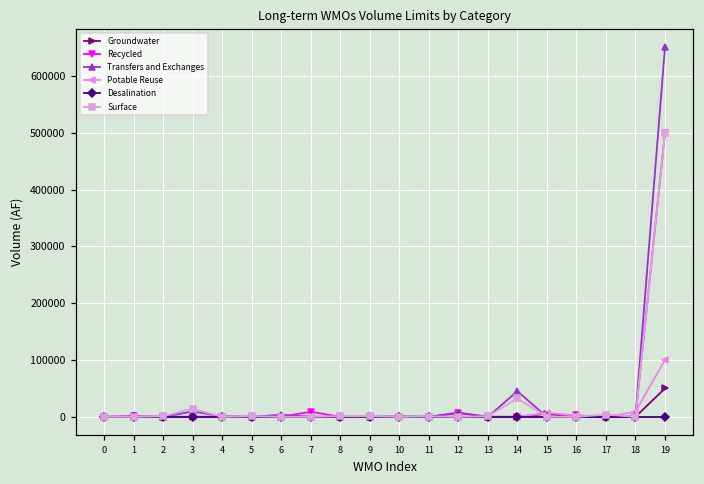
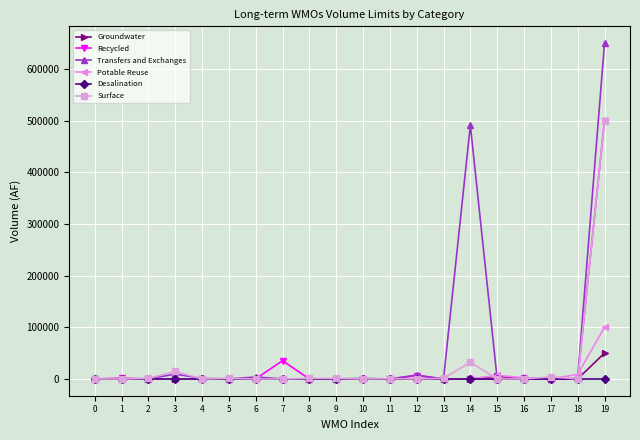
Recycled, 7: 10000 -> 40000
Transfers and Exchanges, 14: 50000 -> 490000
